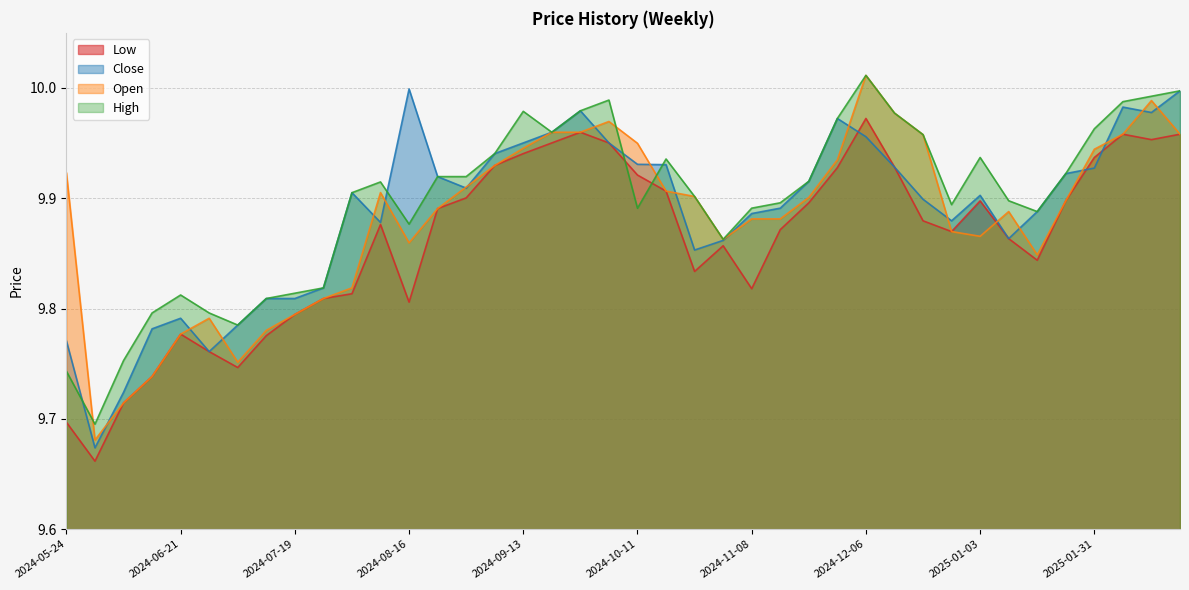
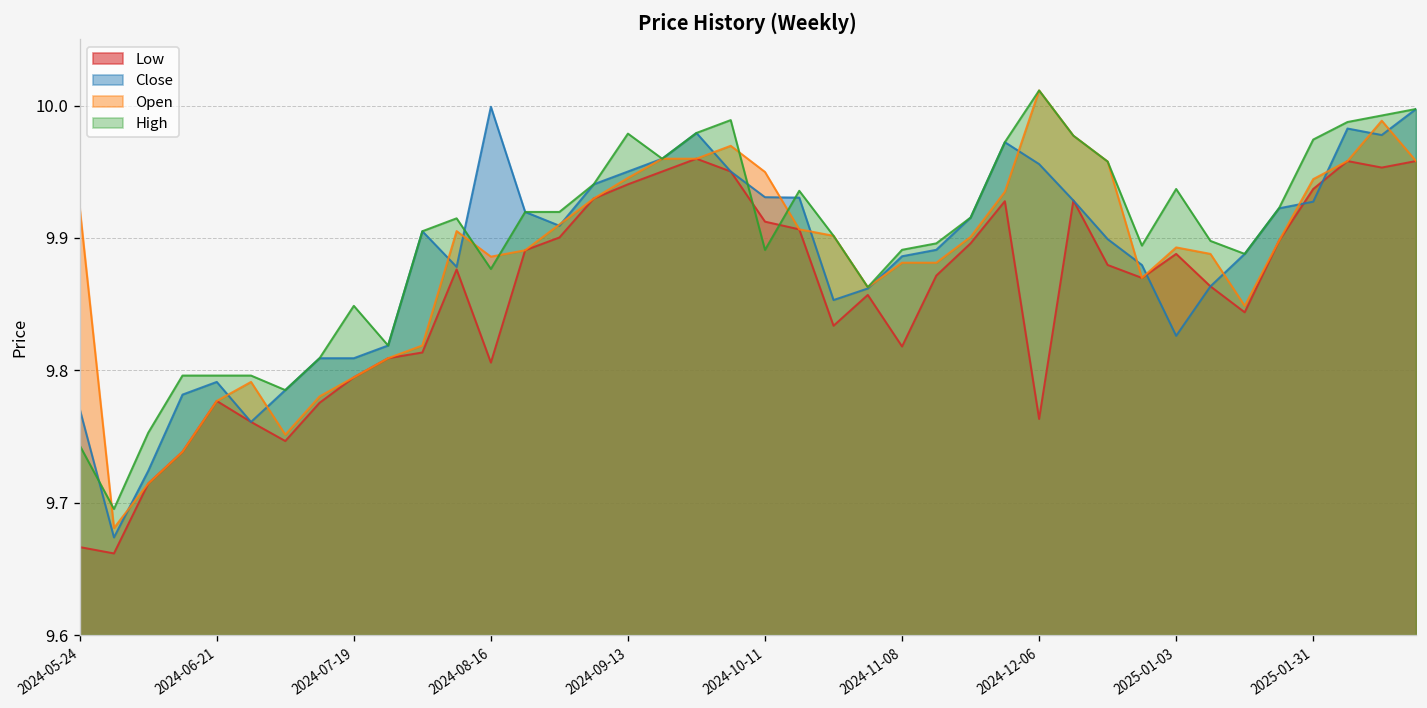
Low, 2024-05-24: 9.697 -> 9.666
High, 2024-06-21: 9.812 -> 9.796
High, 2024-07-19: 9.814 -> 9.849
Open, 2024-08-16: 9.860 -> 9.886
Low, 2024-10-11: 9.921 -> 9.912
Low, 2024-12-06: 9.972 -> 9.763
Low, 2025-01-03: 9.898 -> 9.888
Close, 2025-01-03: 9.903 -> 9.826
Open, 2025-01-03: 9.866 -> 9.893
High, 2025-01-31: 9.963 -> 9.974
